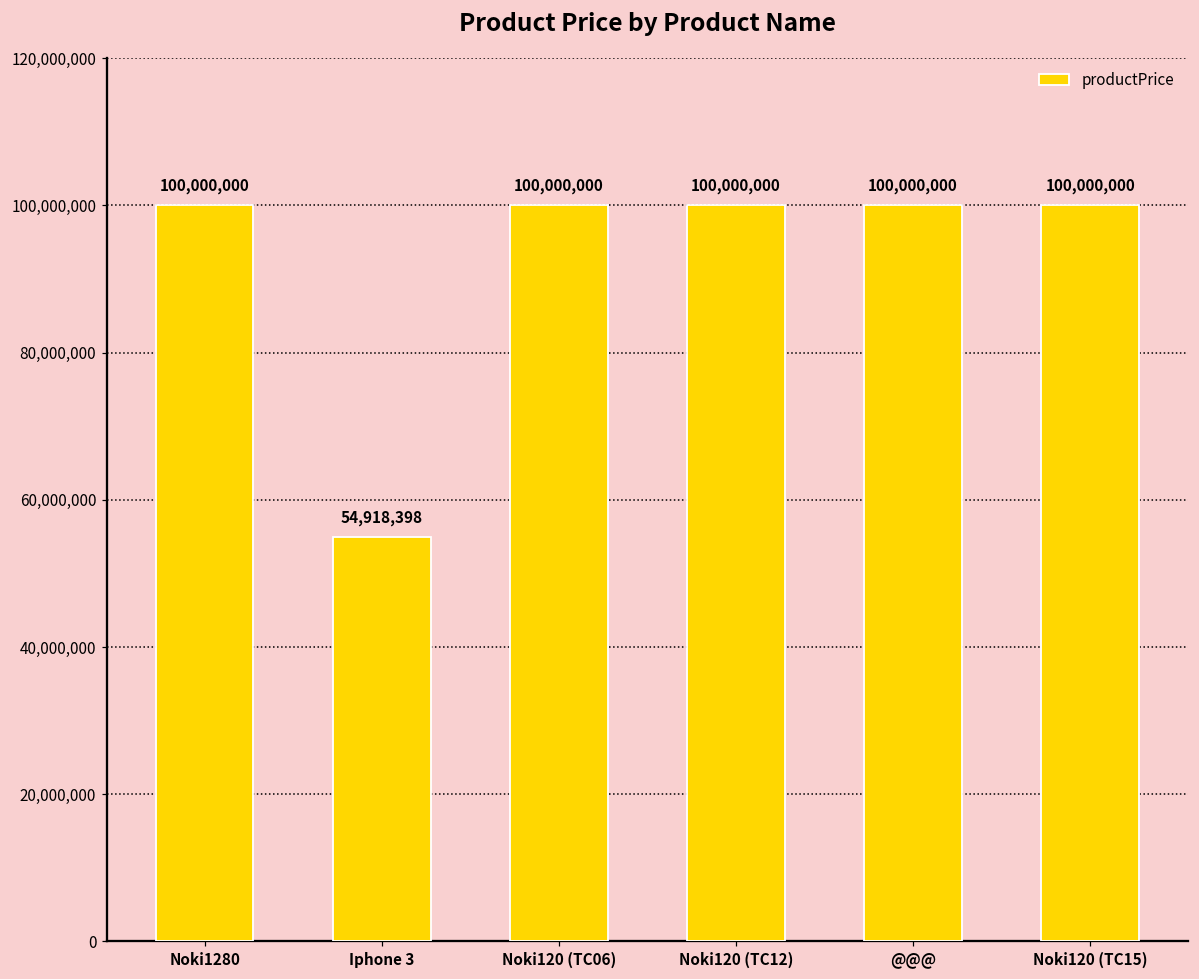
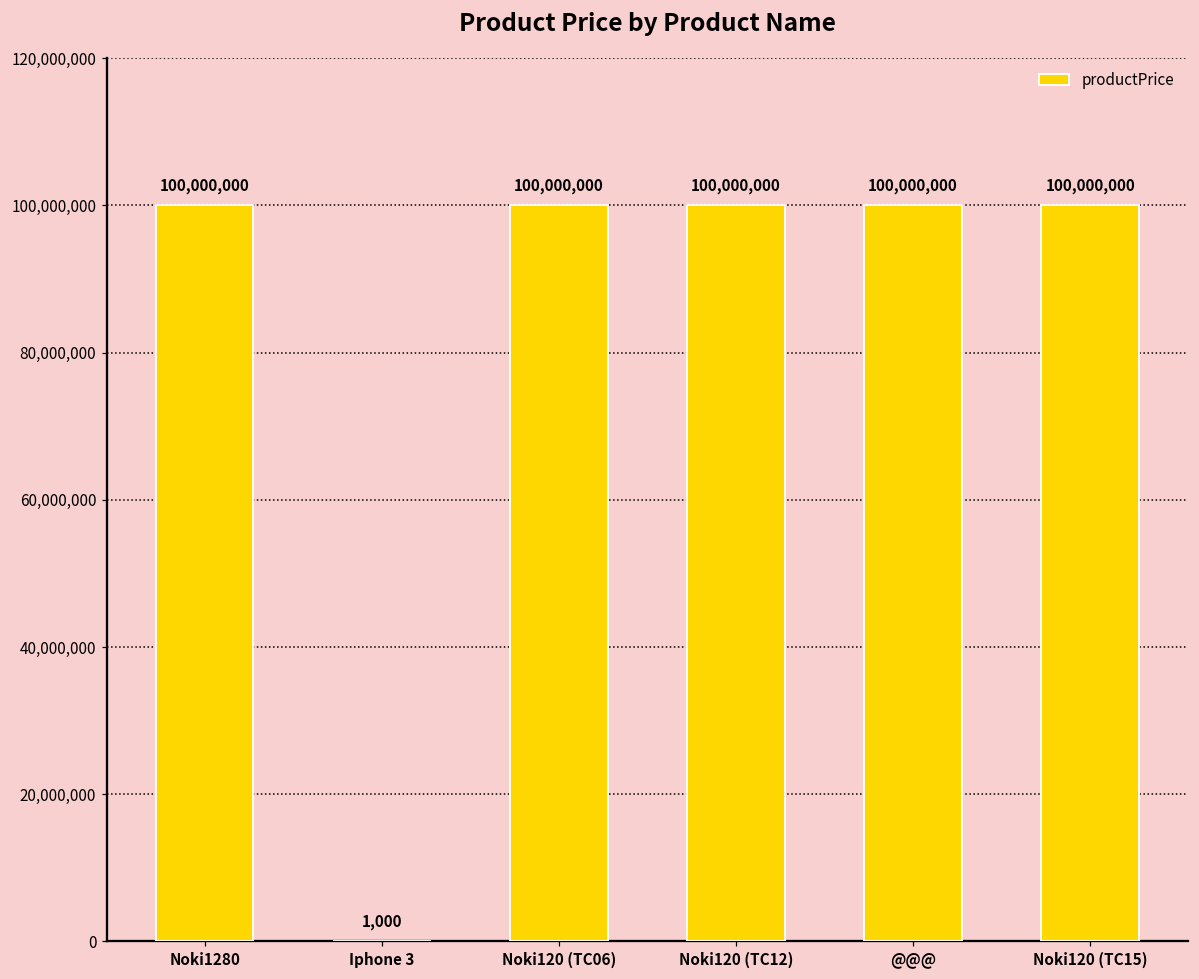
Iphone 3: 54,918,398 -> 1,000
